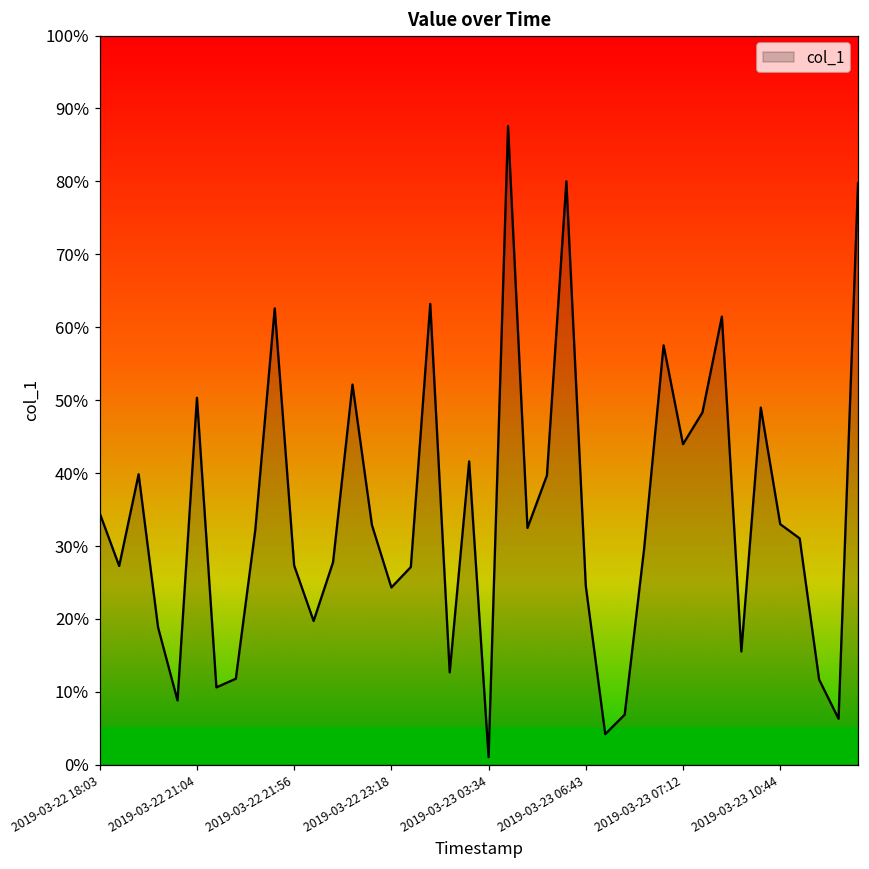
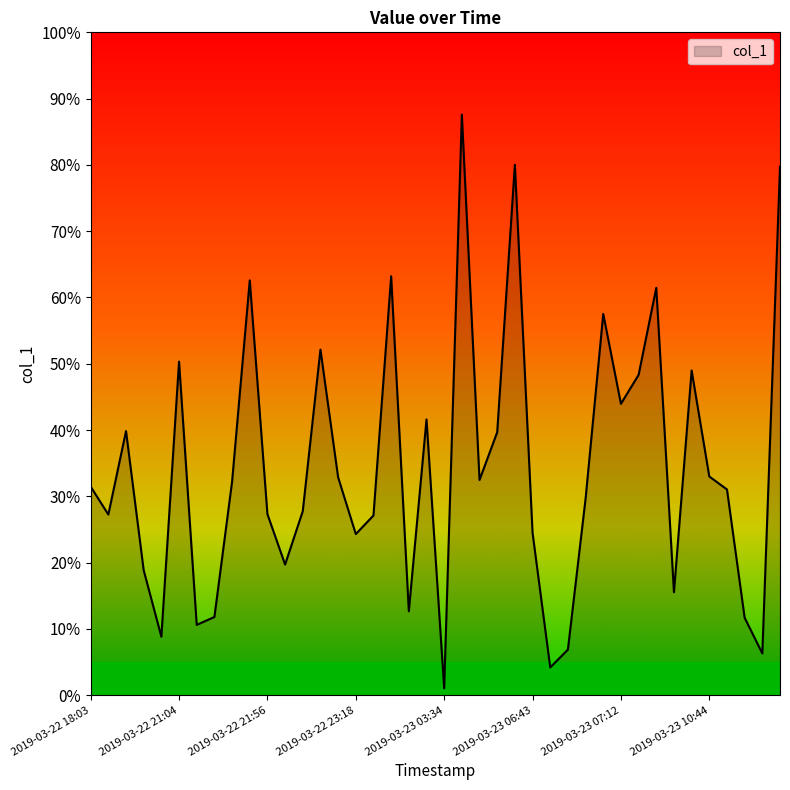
2019-03-22 18:03: 34% -> 31%
